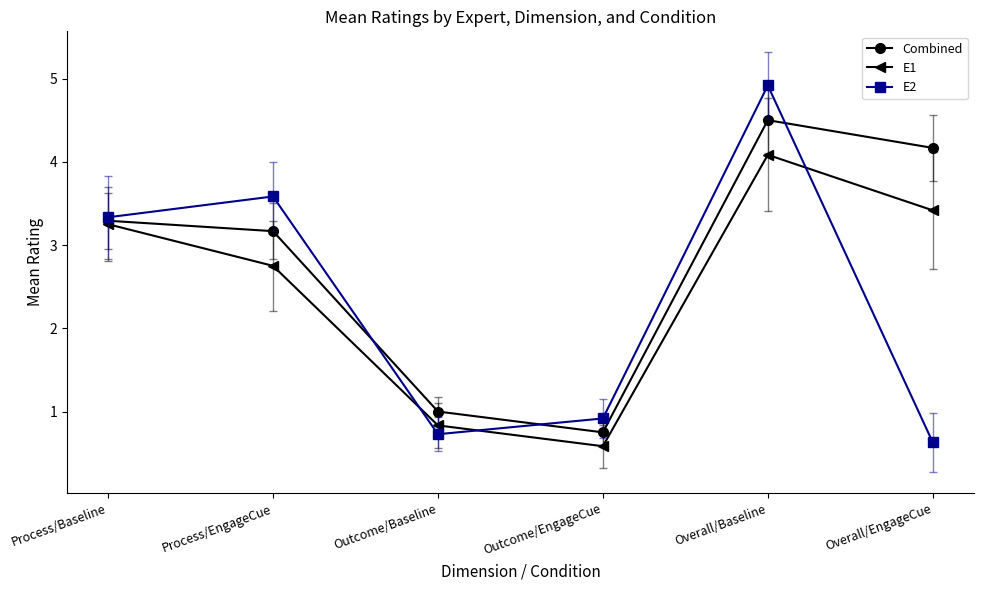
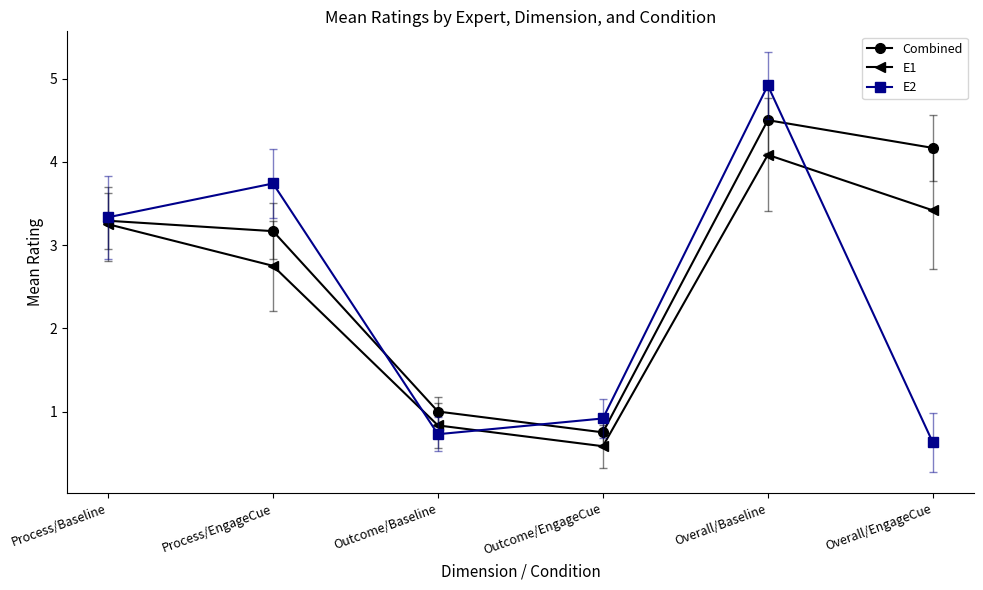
E2, Process/EngageCue: 3.6 -> 3.7
